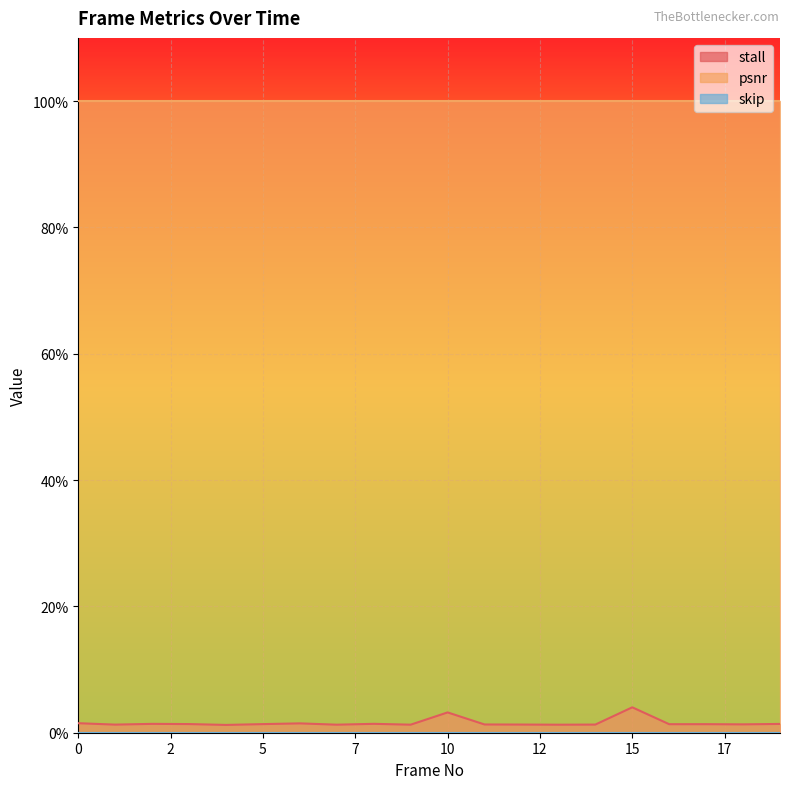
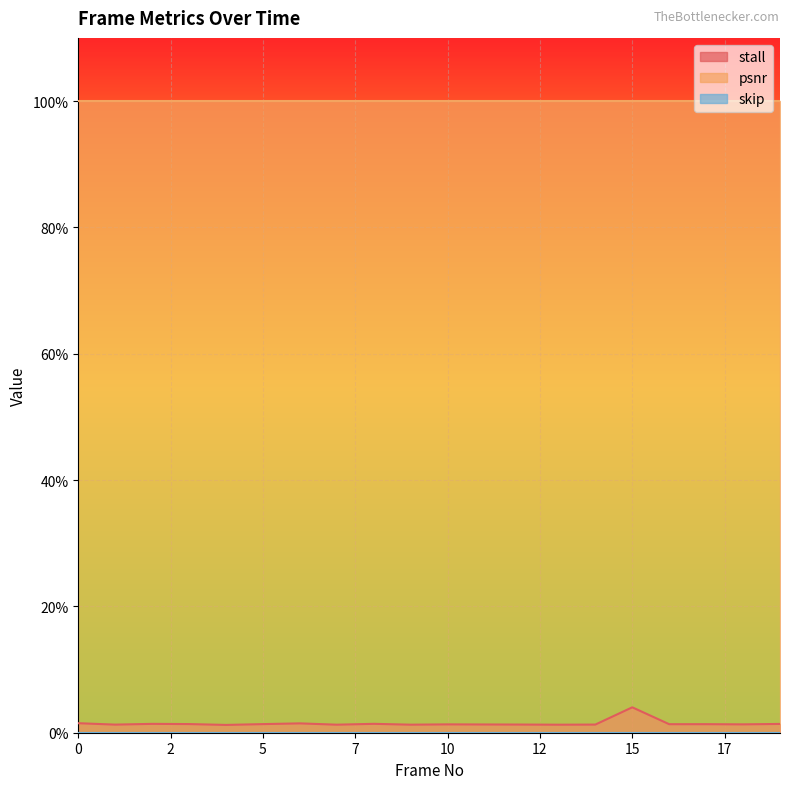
stall, 10: 3% -> 1%
